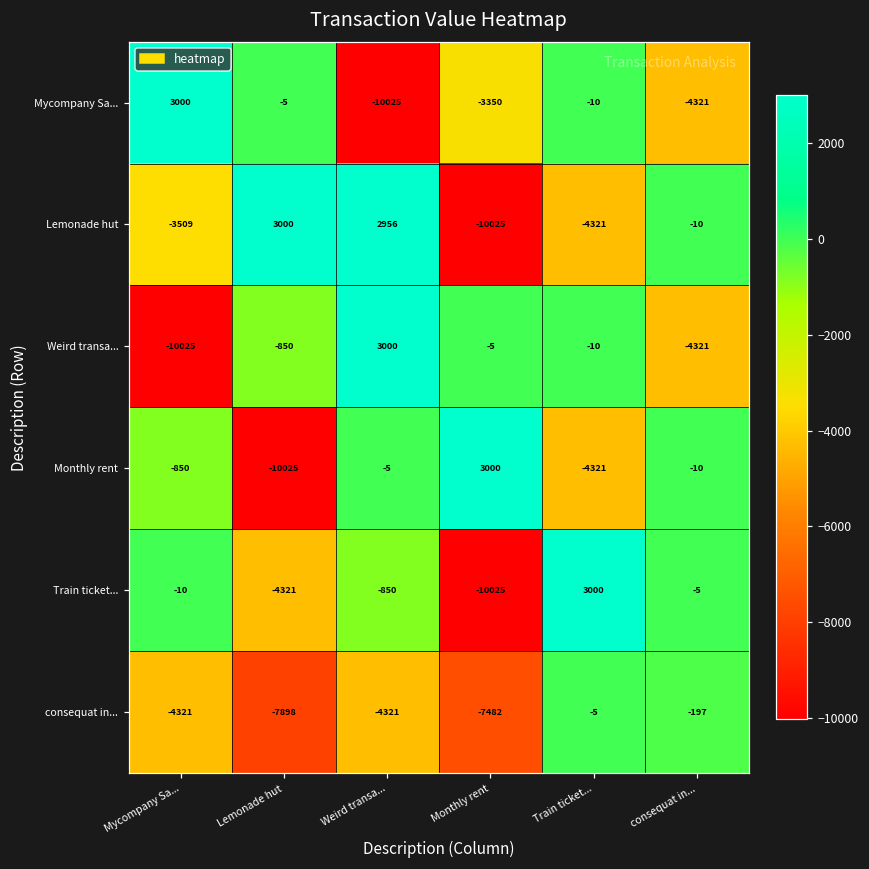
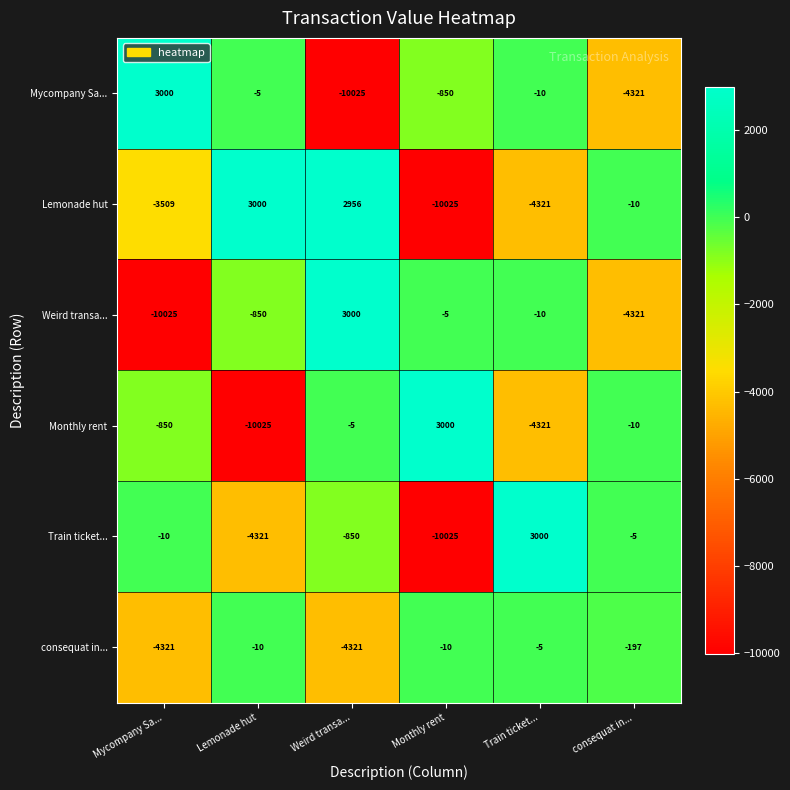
Mycompany Sa..., Monthly rent: -3350 -> -850
consequat in..., Lemonade hut: -7898 -> -10
consequat in..., Monthly rent: -7482 -> -10
